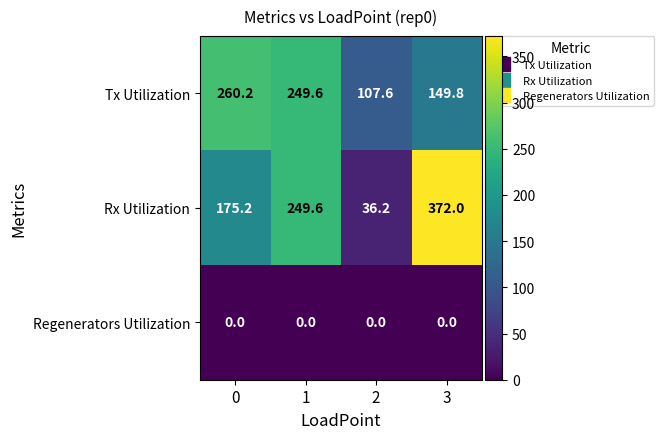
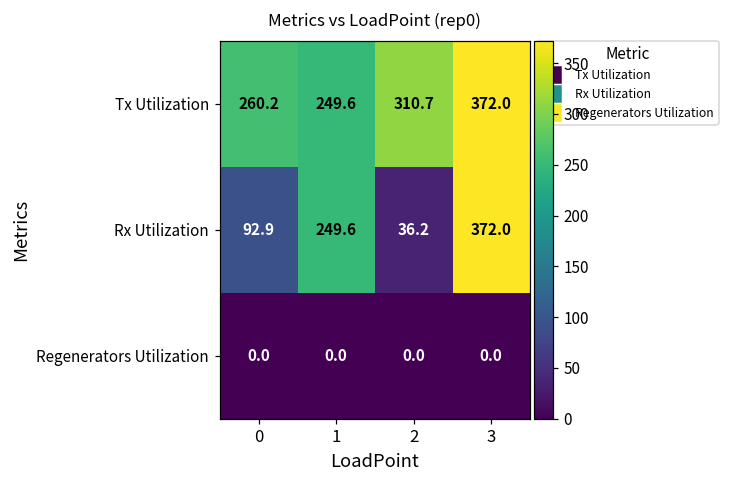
Tx Utilization, 2: 107.6 -> 310.7
Tx Utilization, 3: 149.8 -> 372.0
Rx Utilization, 0: 175.2 -> 92.9
